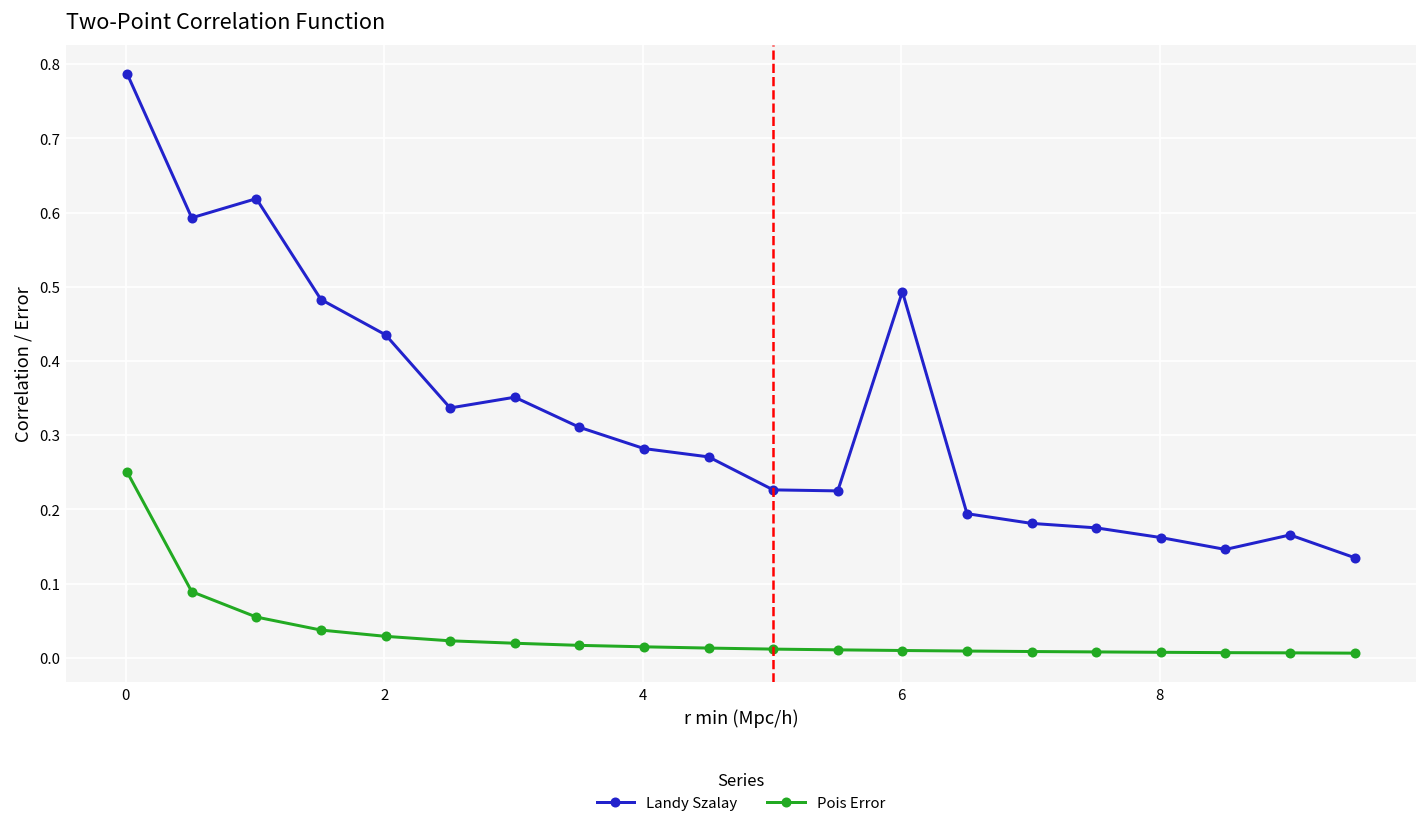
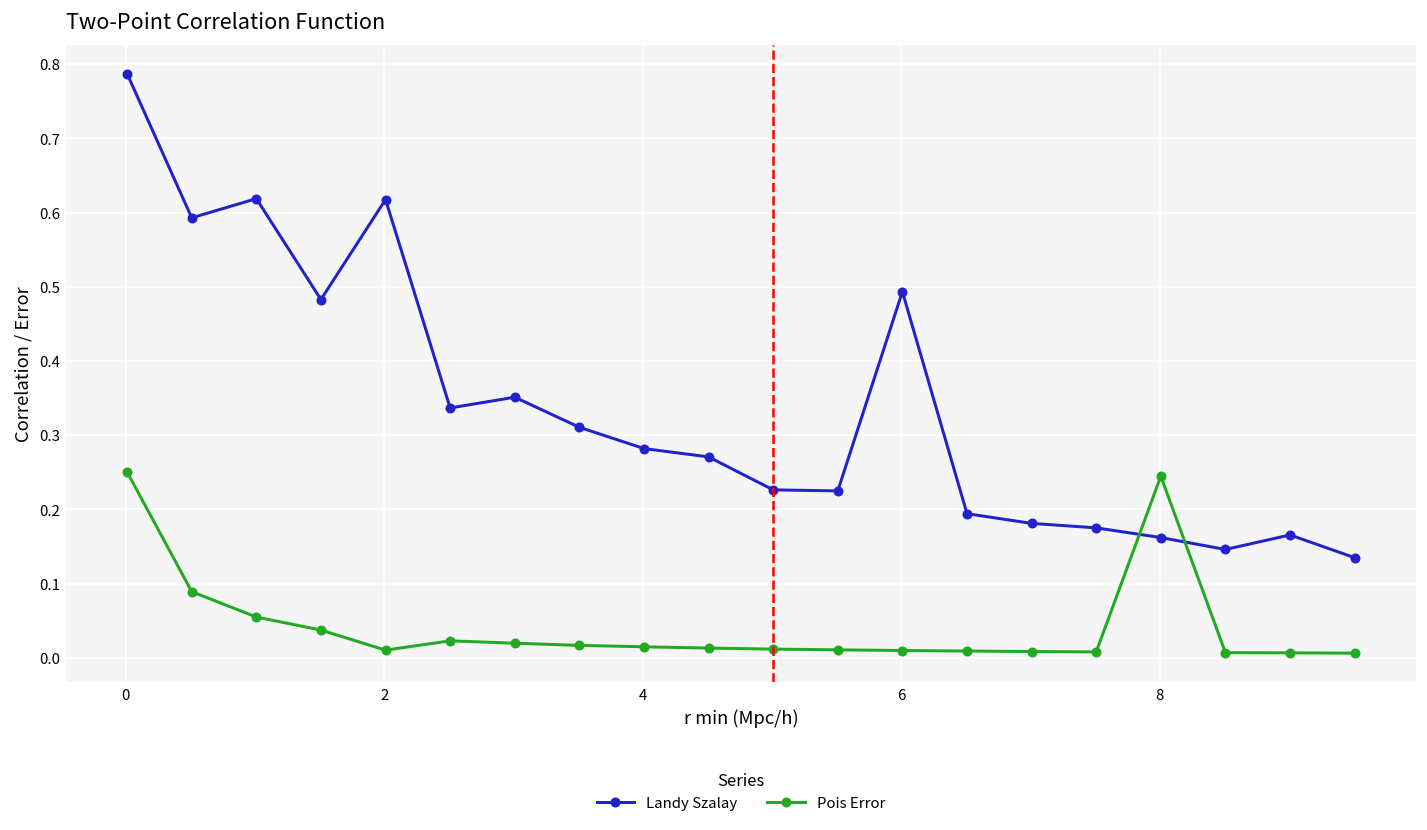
Landy Szalay, 2: 0.44 -> 0.62
Pois Error, 2: 0.03 -> 0.01
Pois Error, 8: 0.01 -> 0.24
